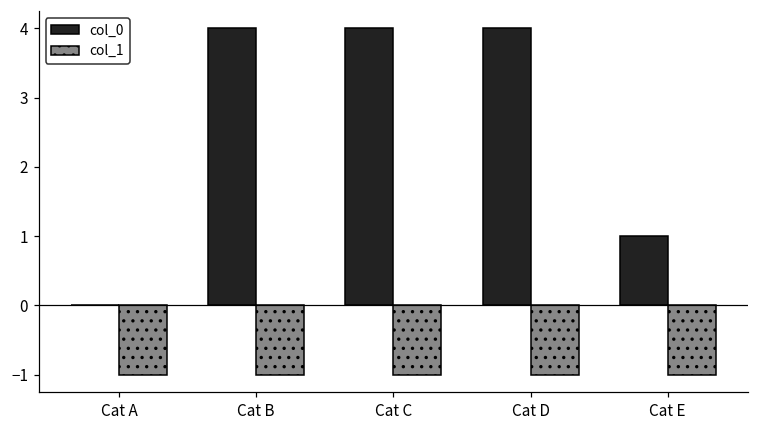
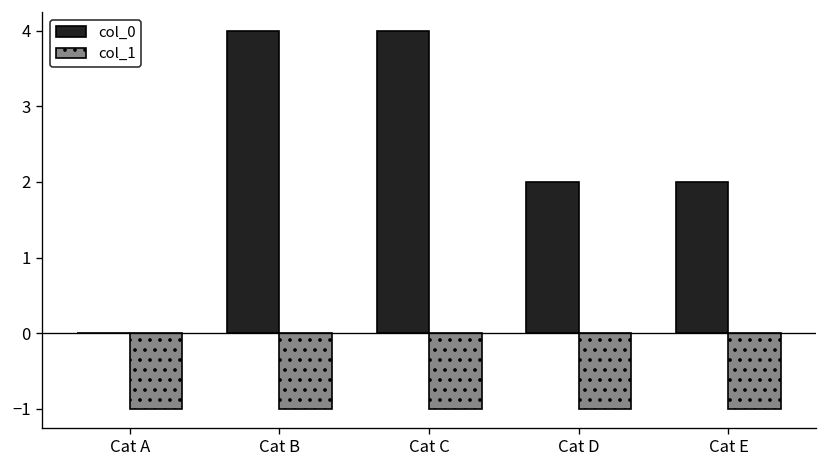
col_0, Cat D: 4 -> 2
col_0, Cat E: 1 -> 2
